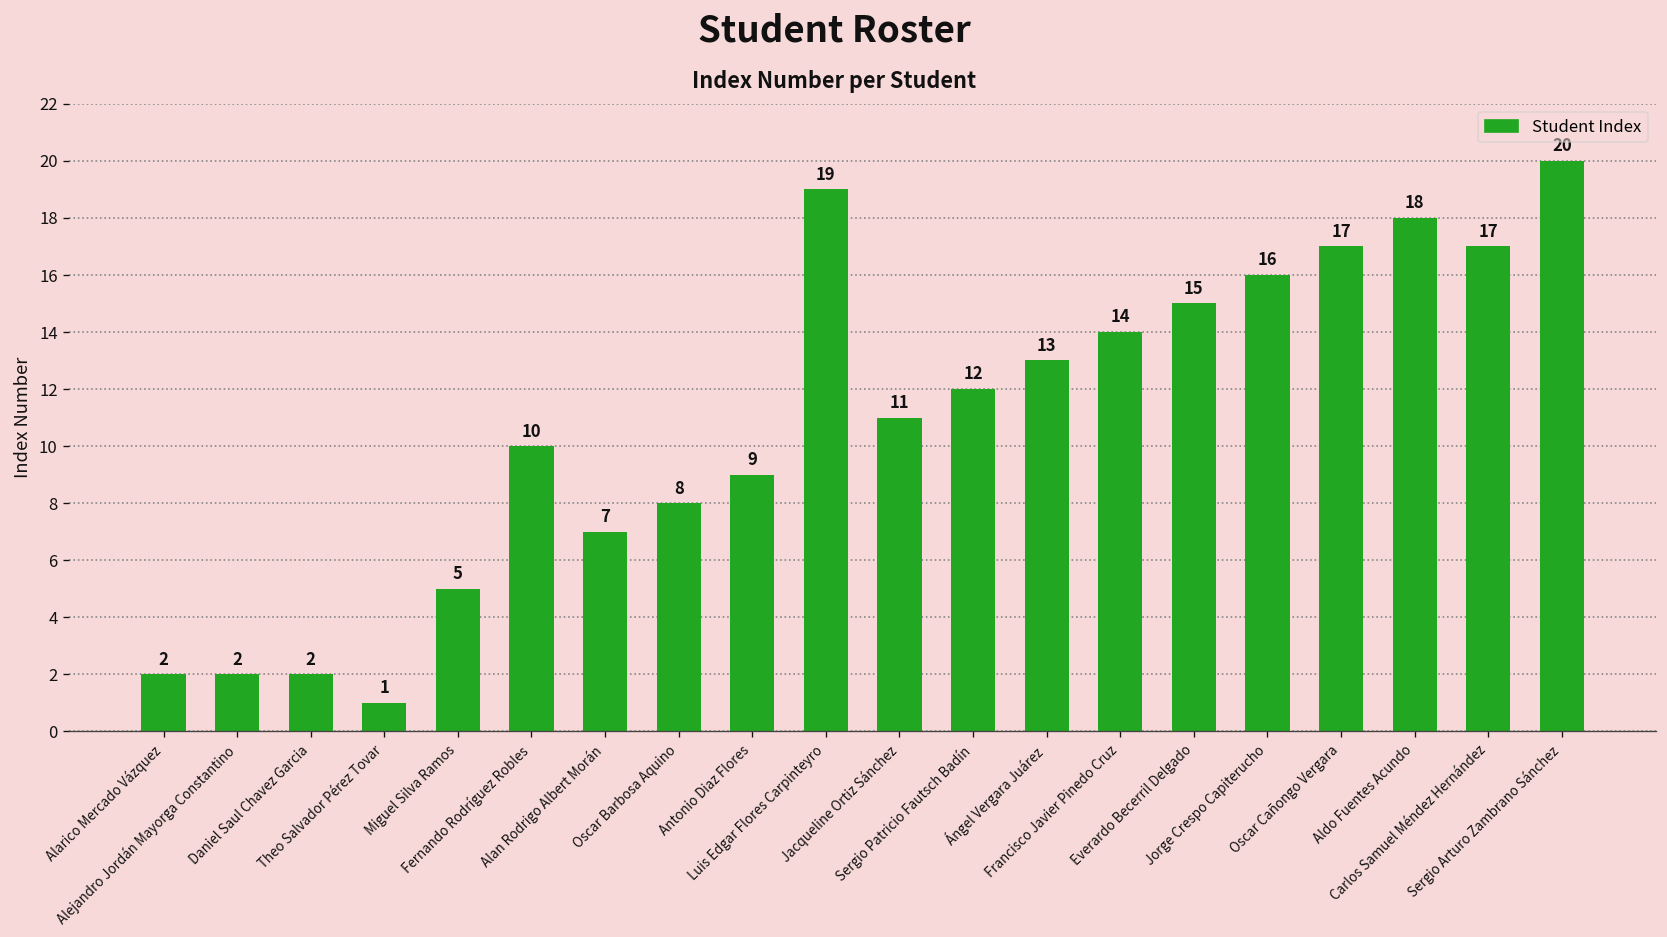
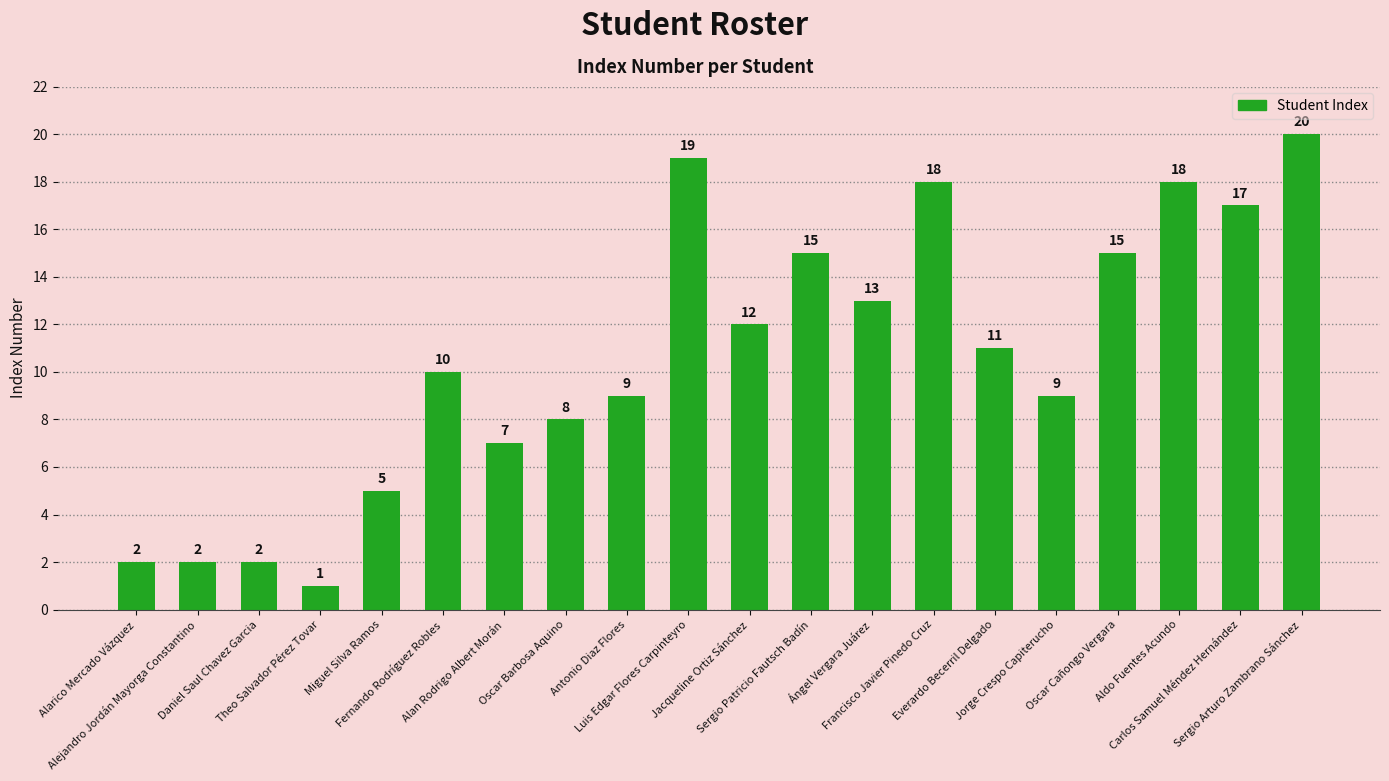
Jacqueline Ortiz Sánchez: 11 -> 12
Sergio Patricio Fautsch Badín: 12 -> 15
Francisco Javier Pinedo Cruz: 14 -> 18
Everardo Becerril Delgado: 15 -> 11
Jorge Crespo Capiterucho: 16 -> 9
Oscar Cañongo Vergara: 17 -> 15
